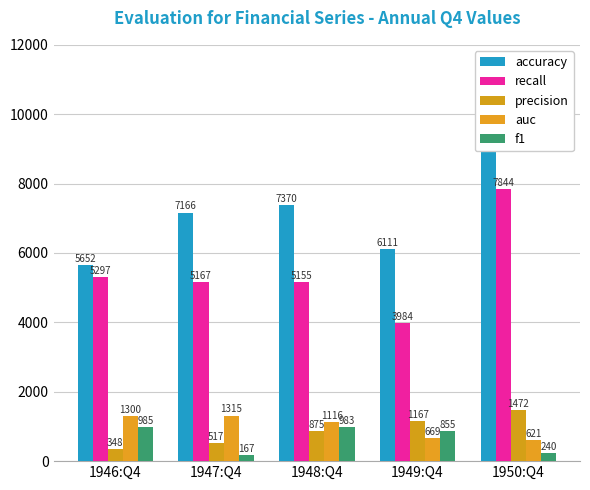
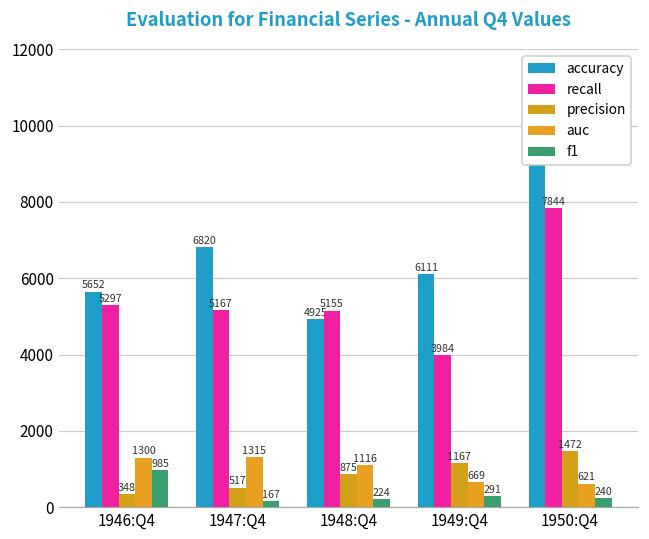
accuracy, 1947:Q4: 7166 -> 6820
accuracy, 1948:Q4: 7370 -> 4925
f1, 1948:Q4: 983 -> 224
f1, 1949:Q4: 855 -> 291
